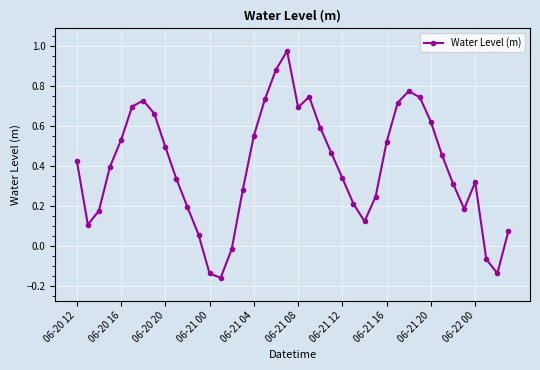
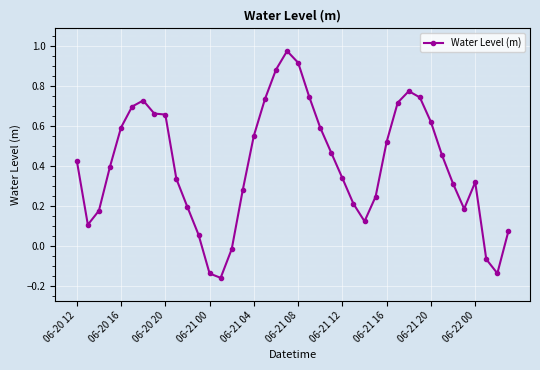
06-20 16: 0.53 -> 0.59
06-20 20: 0.50 -> 0.66
06-21 08: 0.69 -> 0.92
